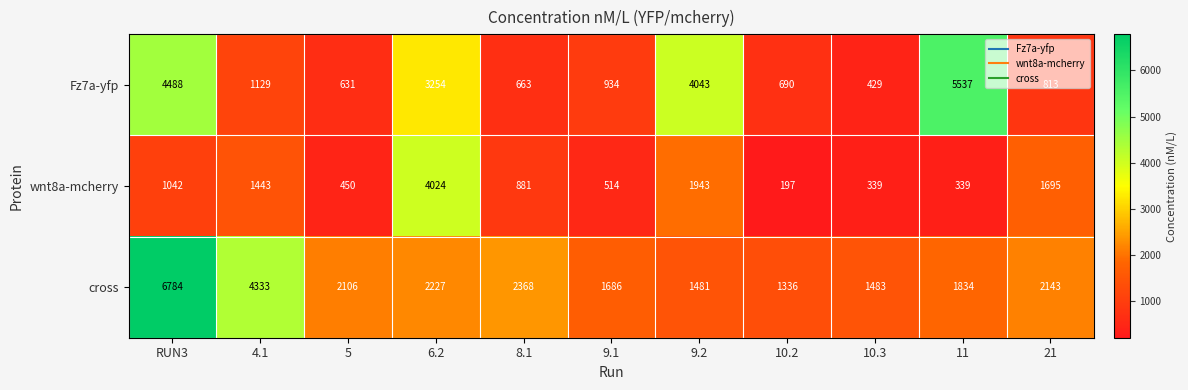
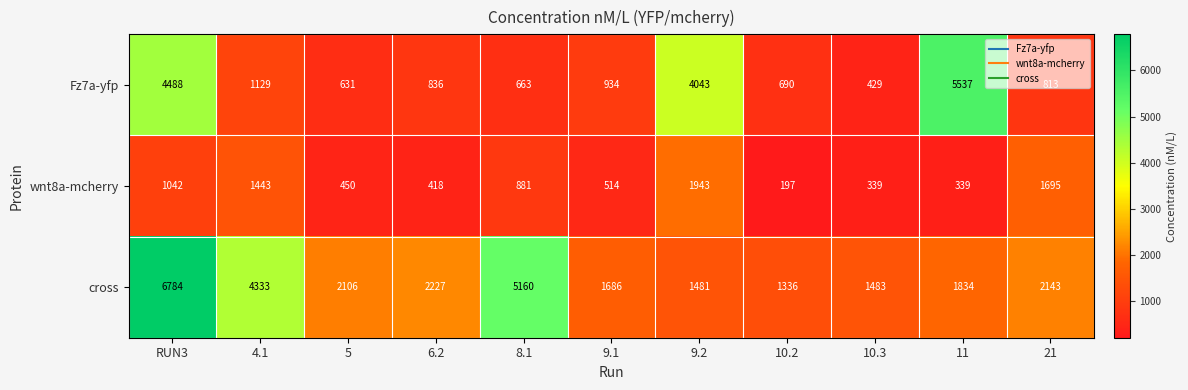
Fz7a-yfp, 6.2: 3254 -> 836
wnt8a-mcherry, 6.2: 4024 -> 418
cross, 8.1: 2368 -> 5160
